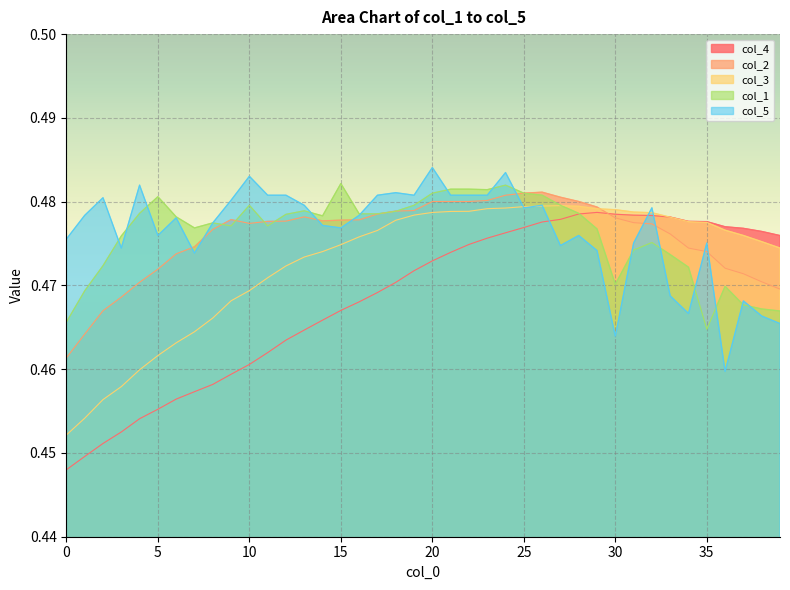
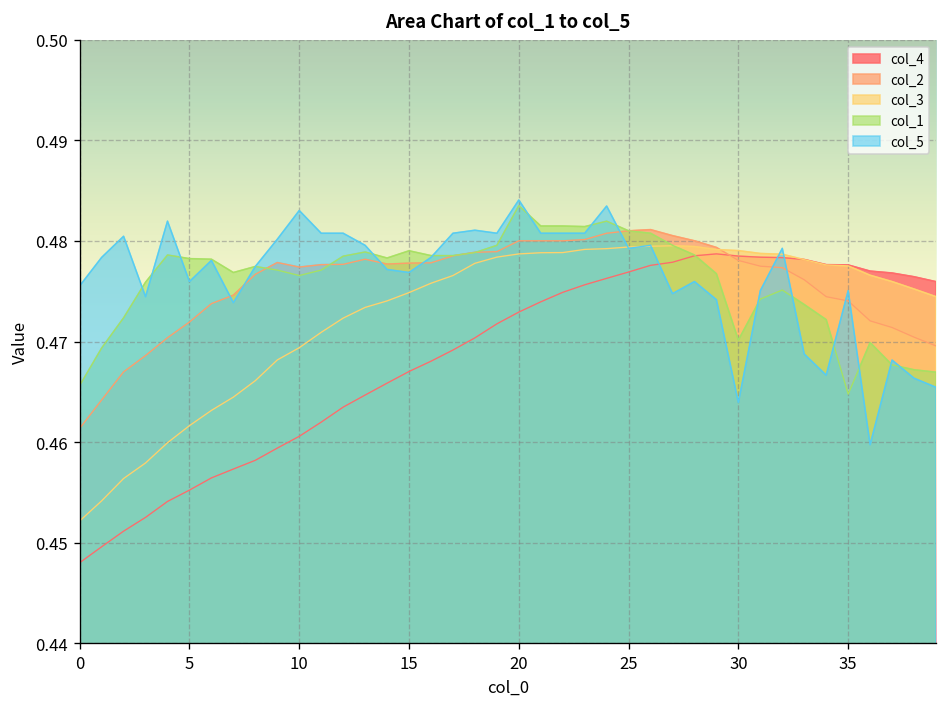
col_1, 5: 0.481 -> 0.478
col_1, 10: 0.480 -> 0.477
col_1, 15: 0.482 -> 0.479
col_1, 20: 0.481 -> 0.484
